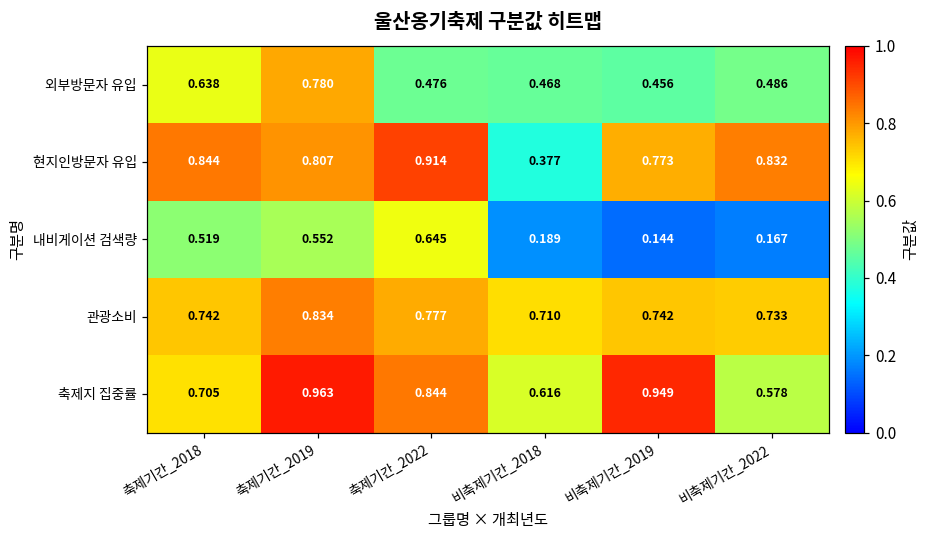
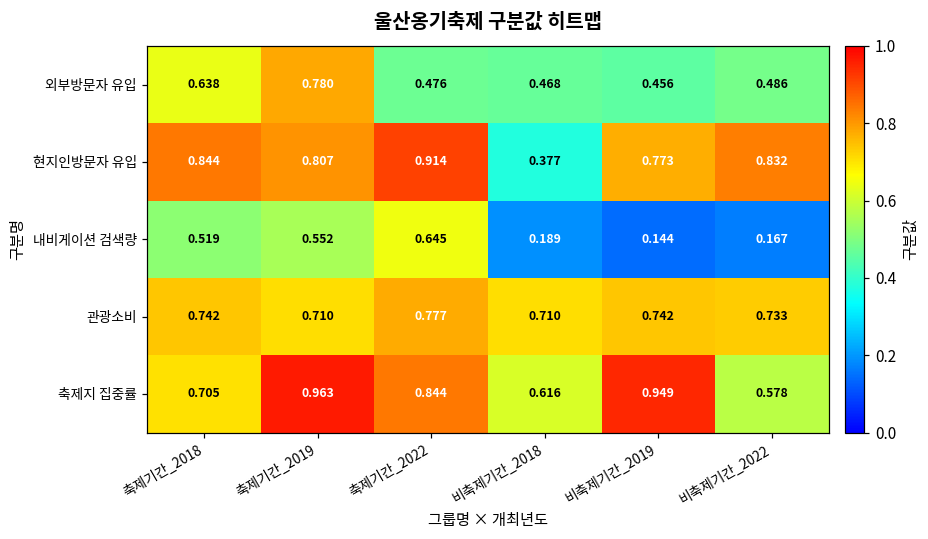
관광소비, 축제기간_2019: 0.834 -> 0.710
